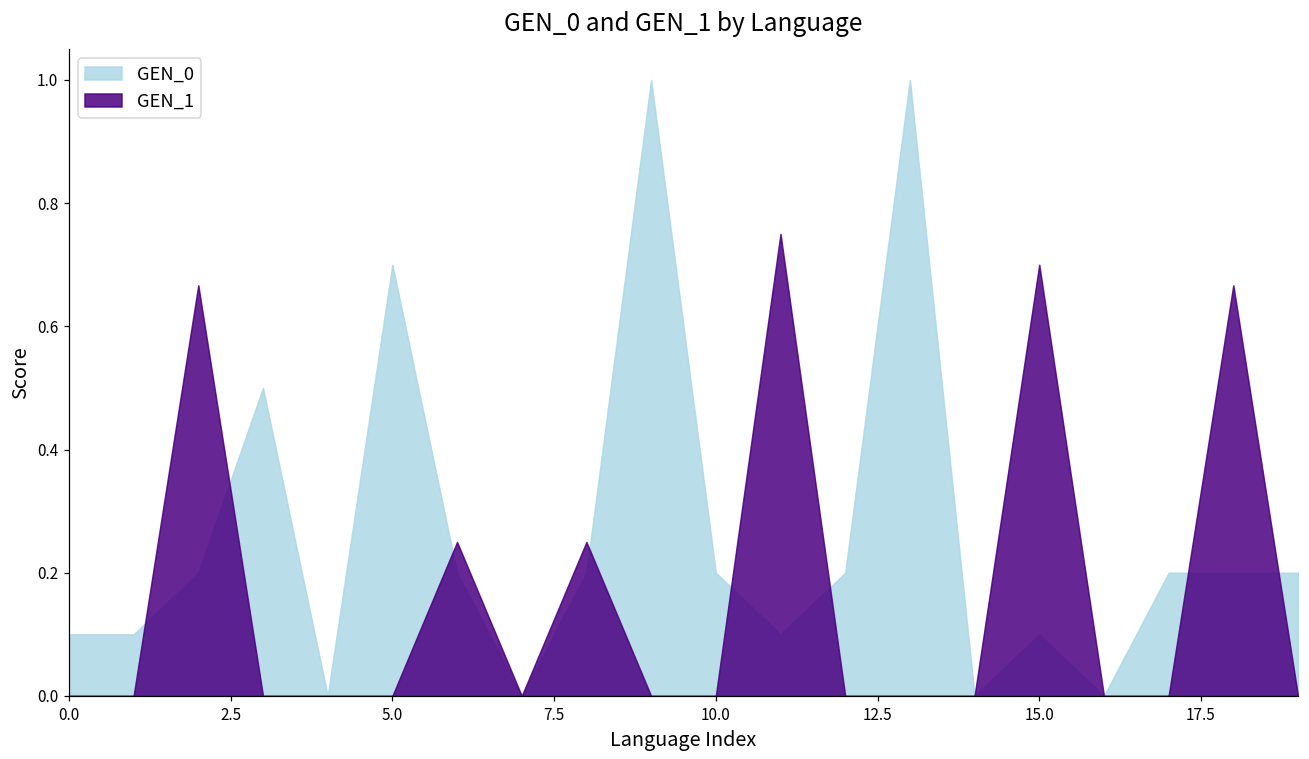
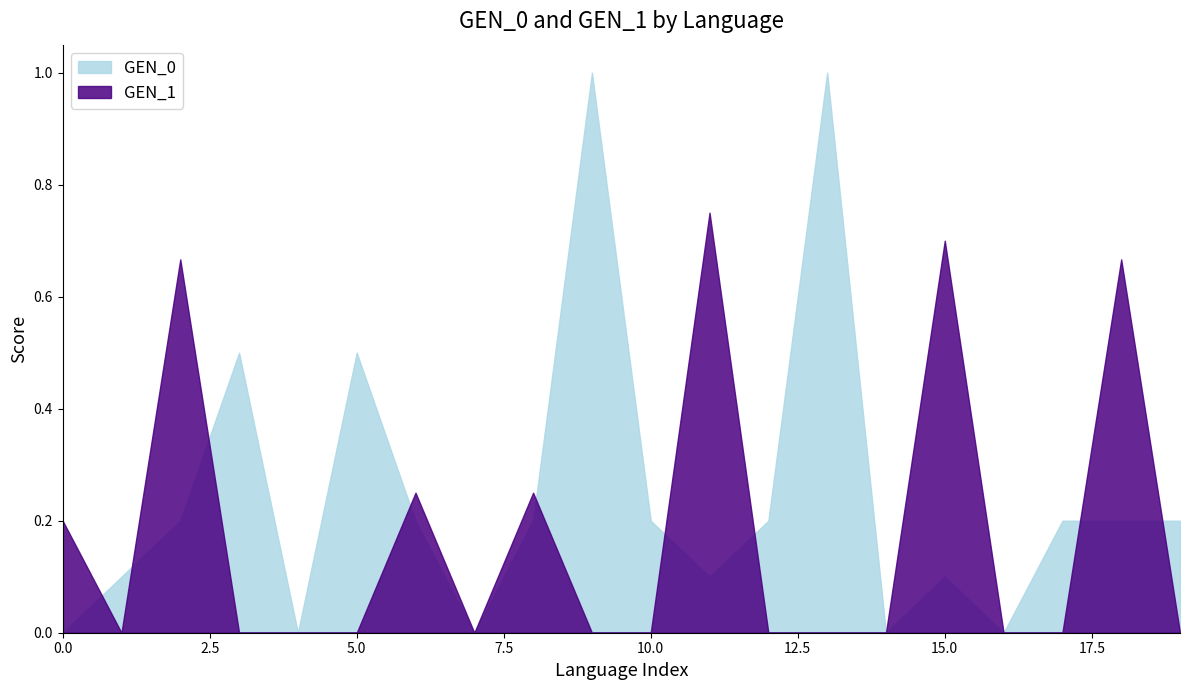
GEN_0, 0.0: 0.1 -> 0.0
GEN_1, 0.0: 0.0 -> 0.2
GEN_0, 5.0: 0.7 -> 0.5
